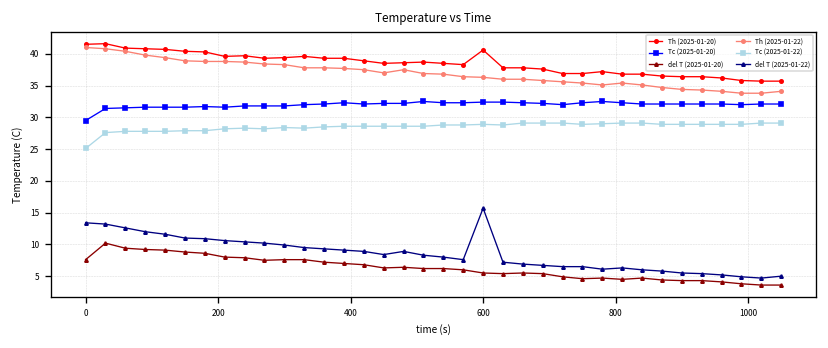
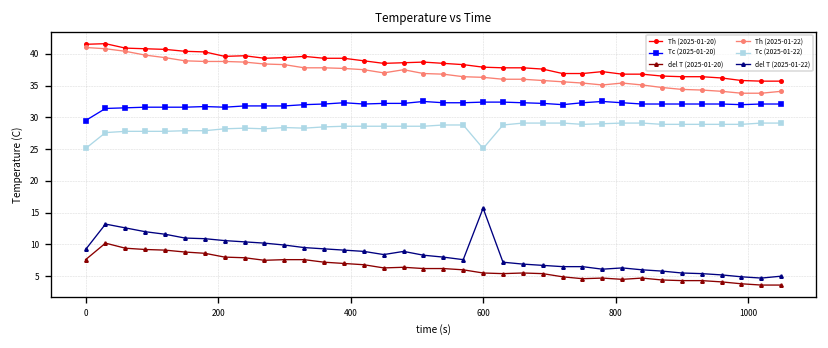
del T (2025-01-22), 0: 13 -> 9
Th (2025-01-20), 600: 41 -> 38
Tc (2025-01-22), 600: 29 -> 25
